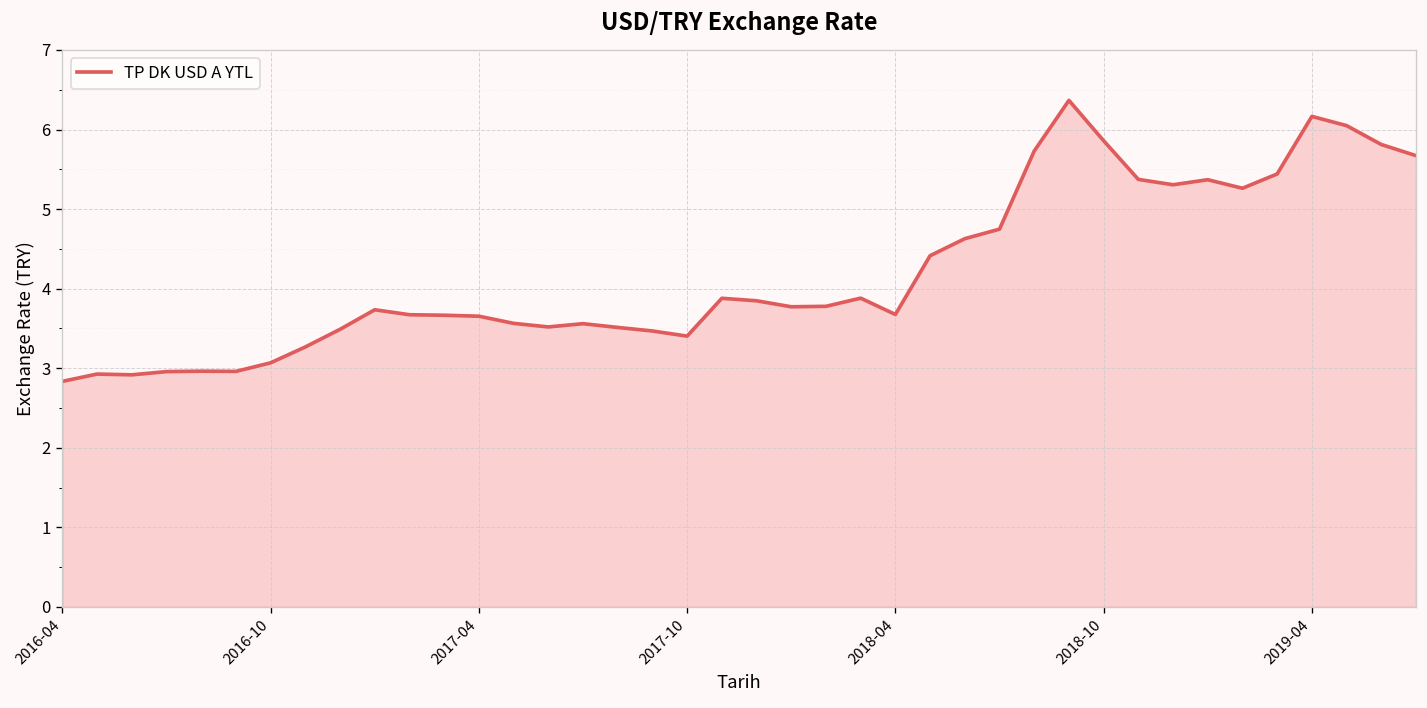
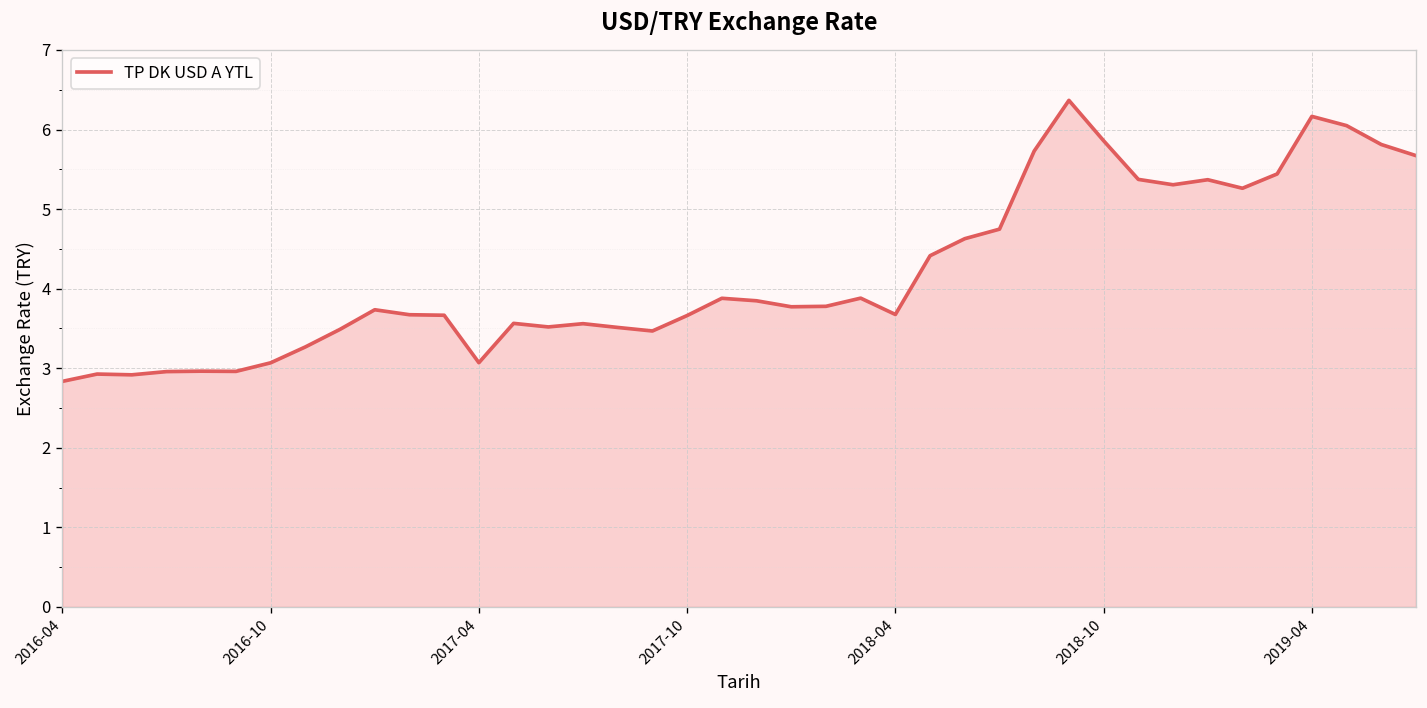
2017-04: 3.7 -> 3.1
2017-10: 3.4 -> 3.7
